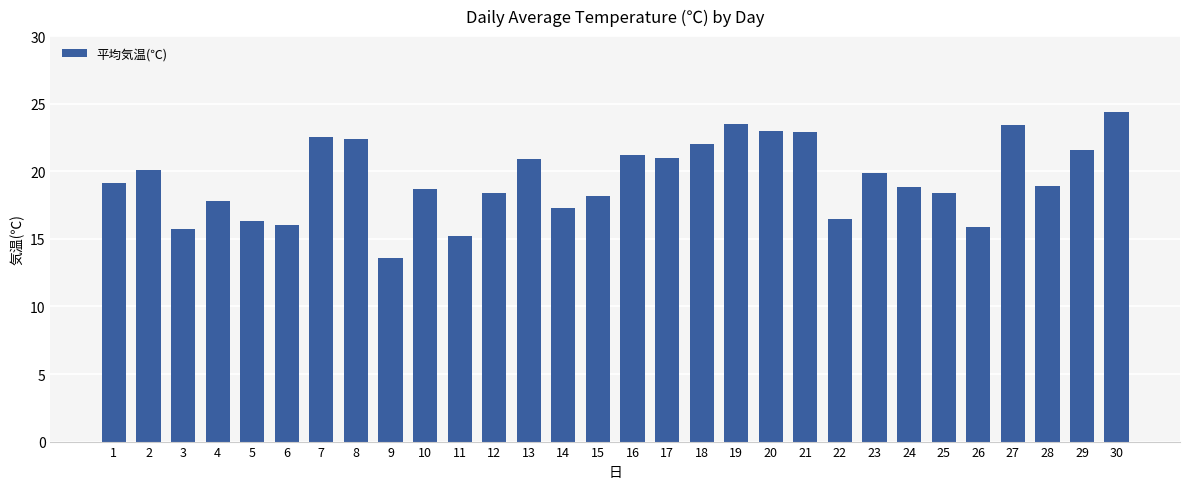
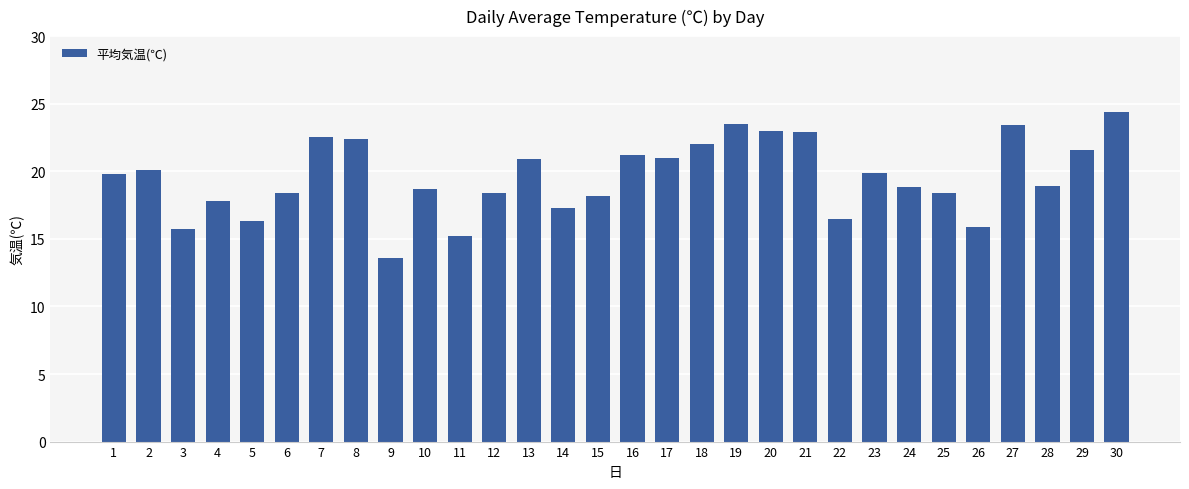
1: 19.1 -> 19.8
6: 16.0 -> 18.4
